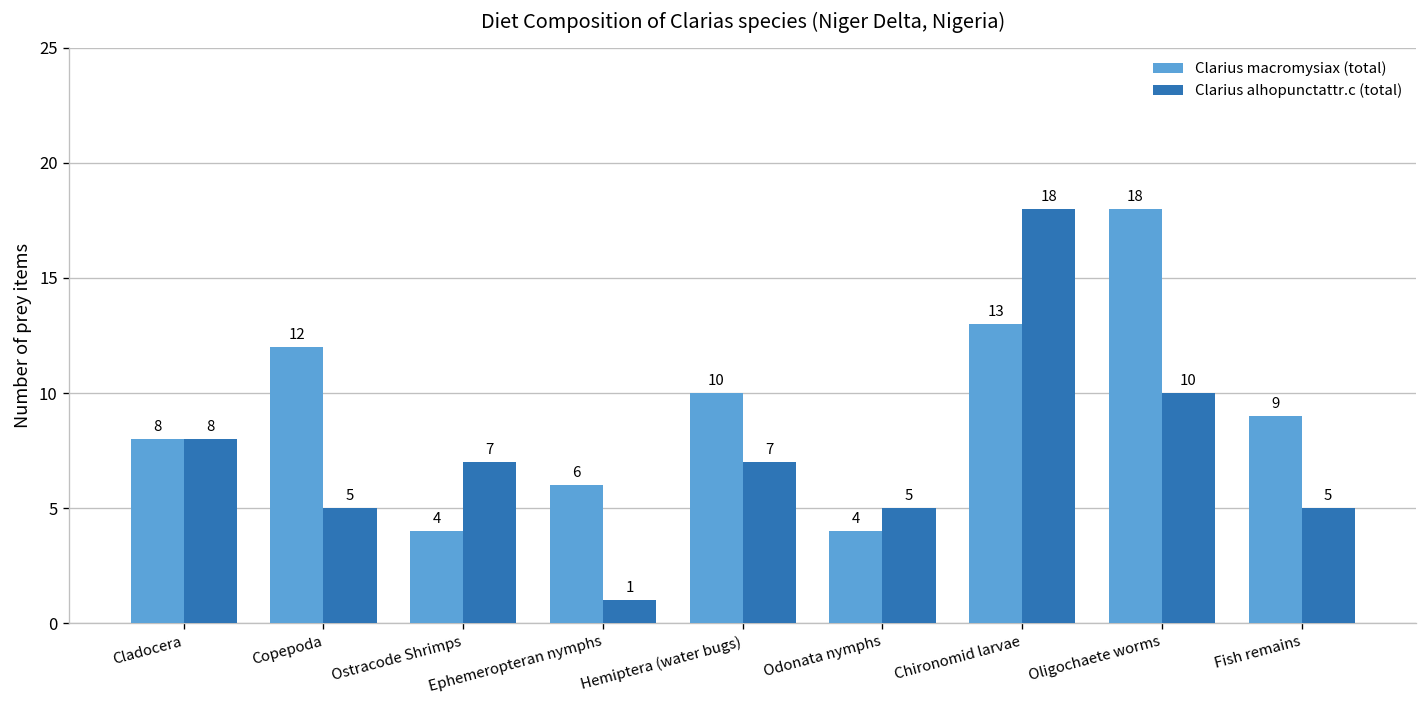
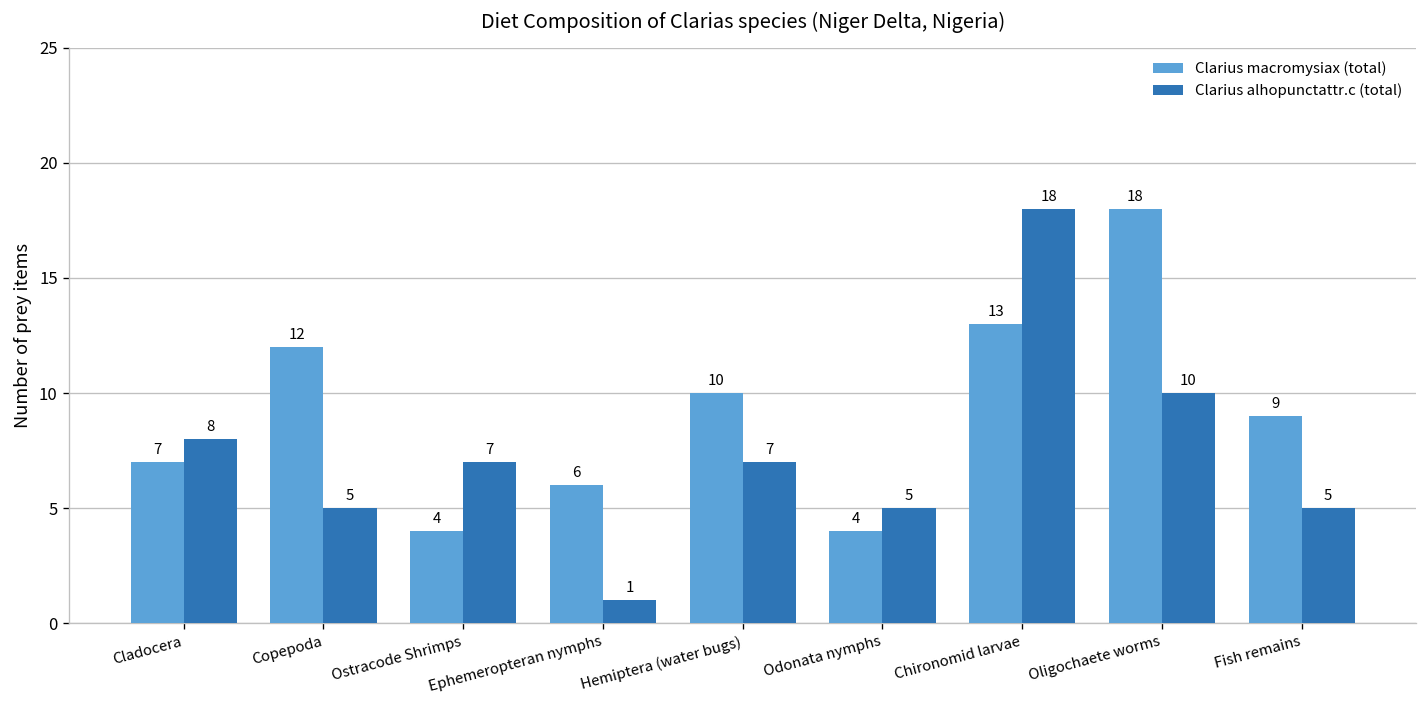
Clarius macromysiax (total), Cladocera: 8 -> 7
